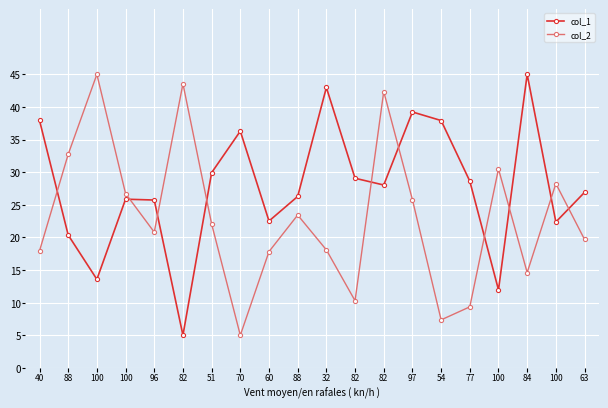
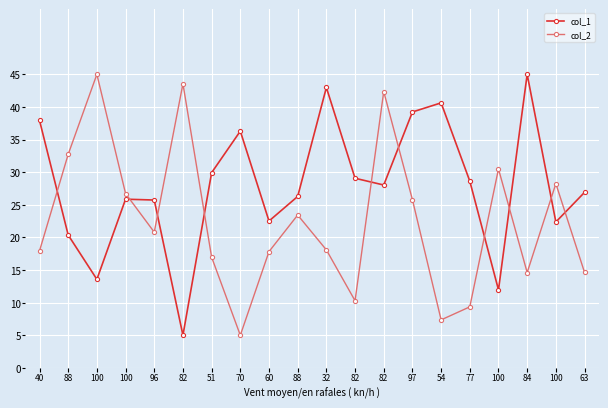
col_2, 51: 22 -> 17
col_1, 54: 38 -> 41
col_2, 63: 20 -> 15
